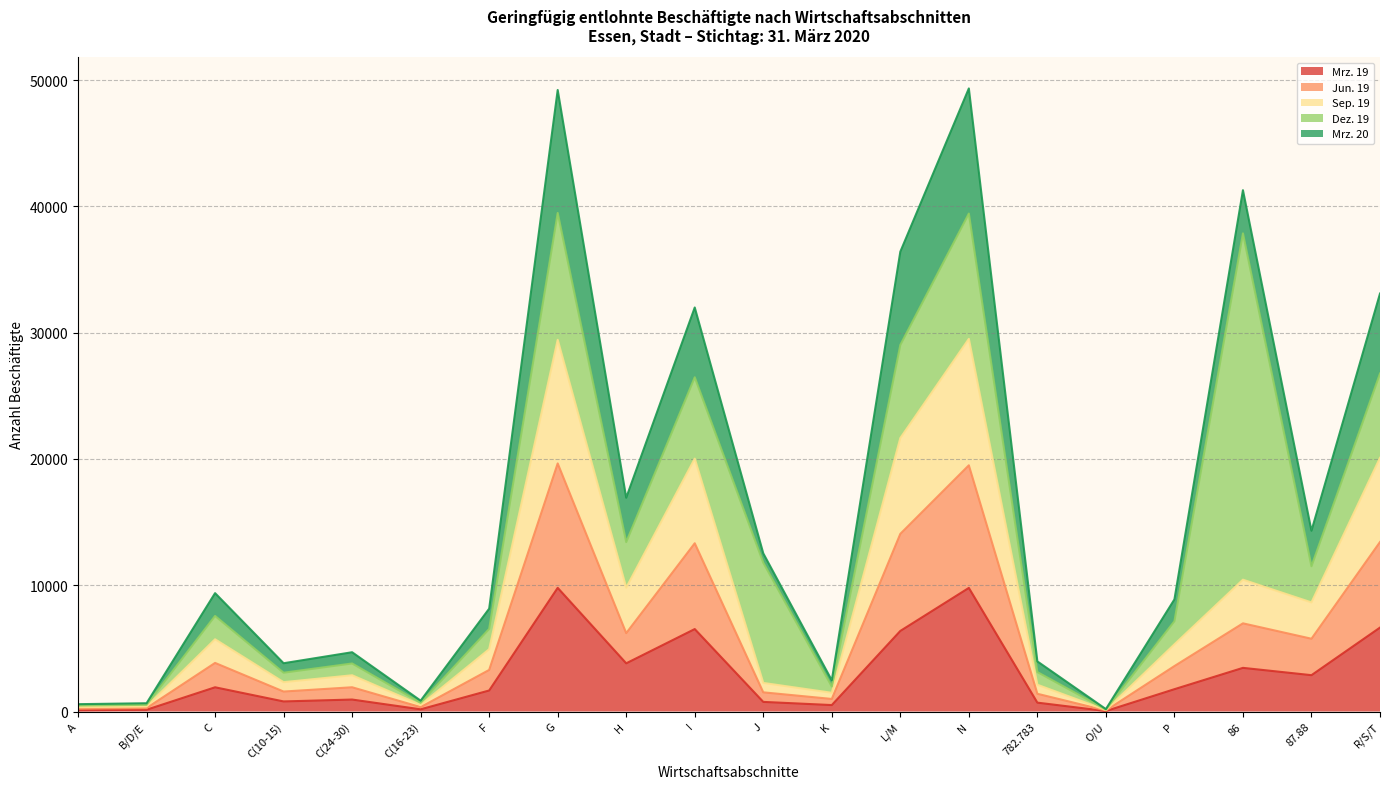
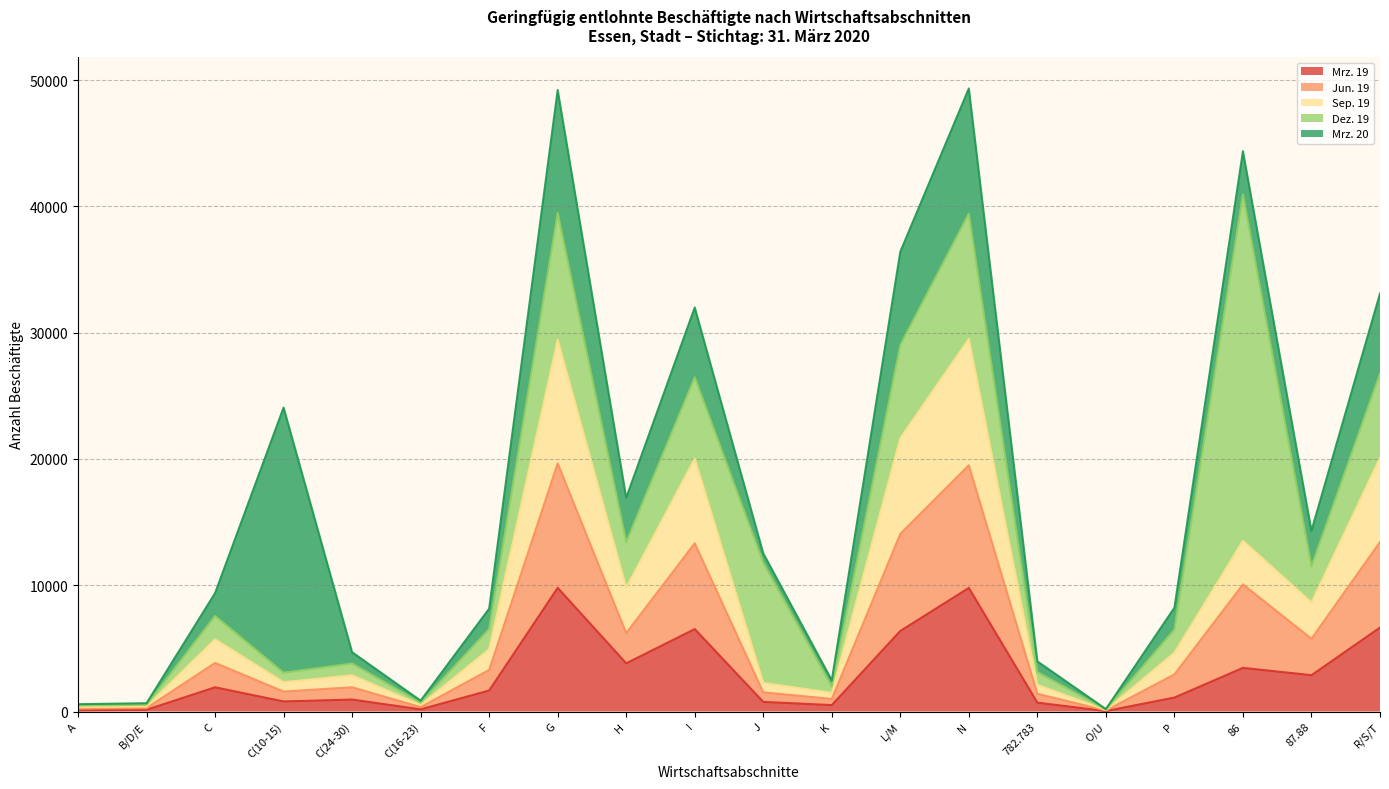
Mrz. 20, C(10-15): 800 -> 21000
Mrz. 19, P: 1800 -> 1100
Jun. 19, 86: 3500 -> 6600
